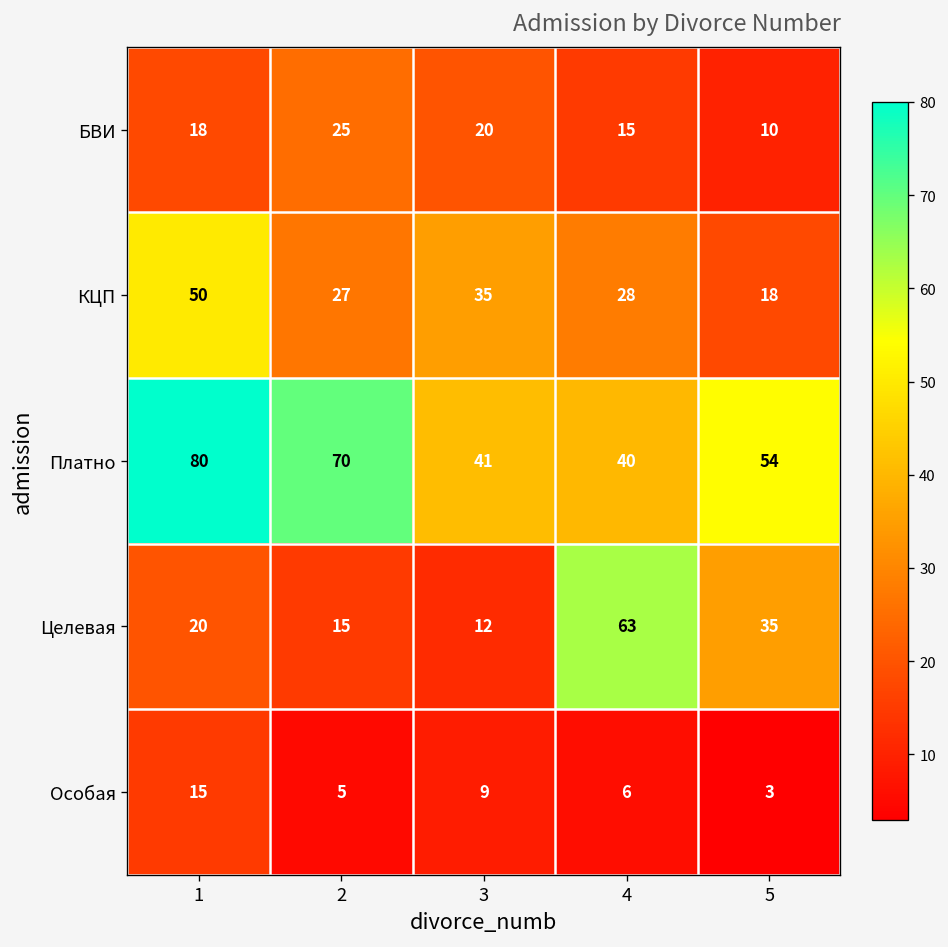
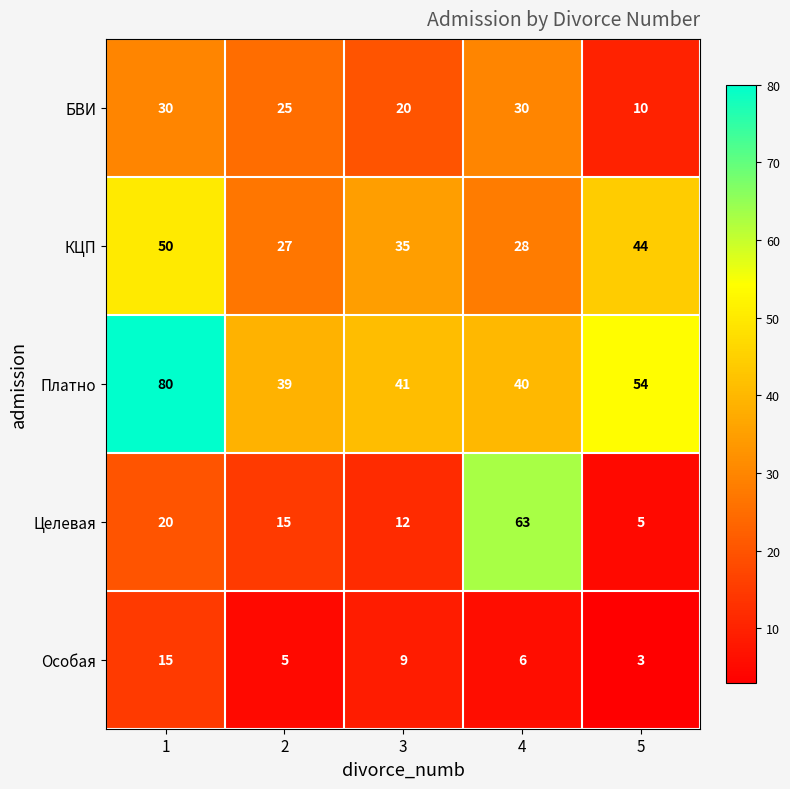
БВИ, 1: 18 -> 30
БВИ, 4: 15 -> 30
КЦП, 5: 18 -> 44
Платно, 2: 70 -> 39
Целевая, 5: 35 -> 5
